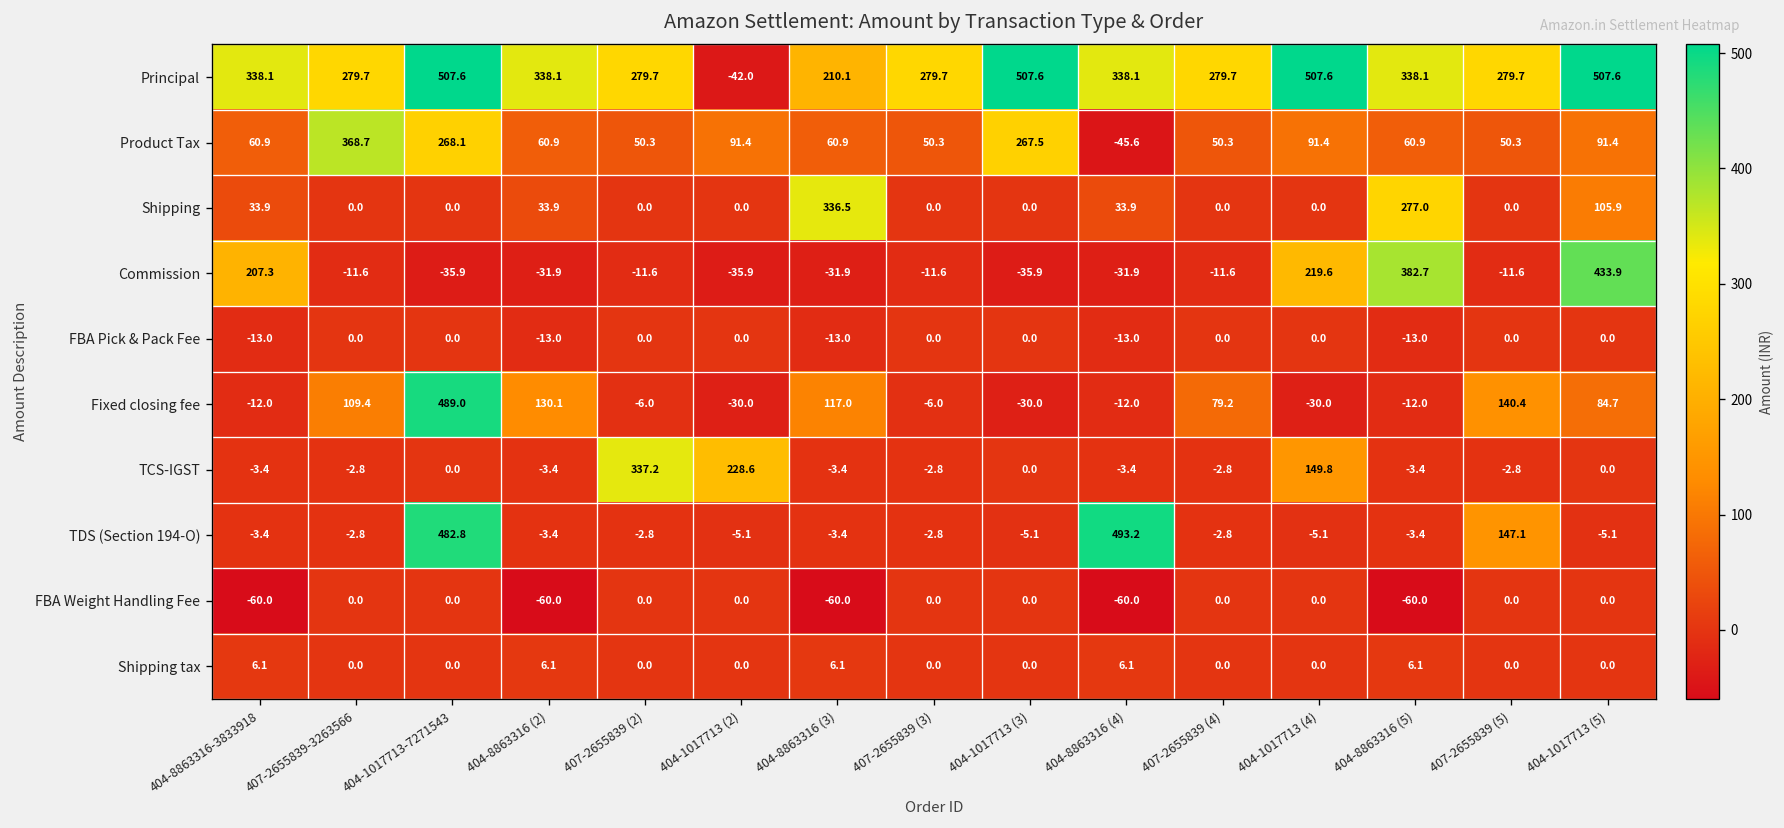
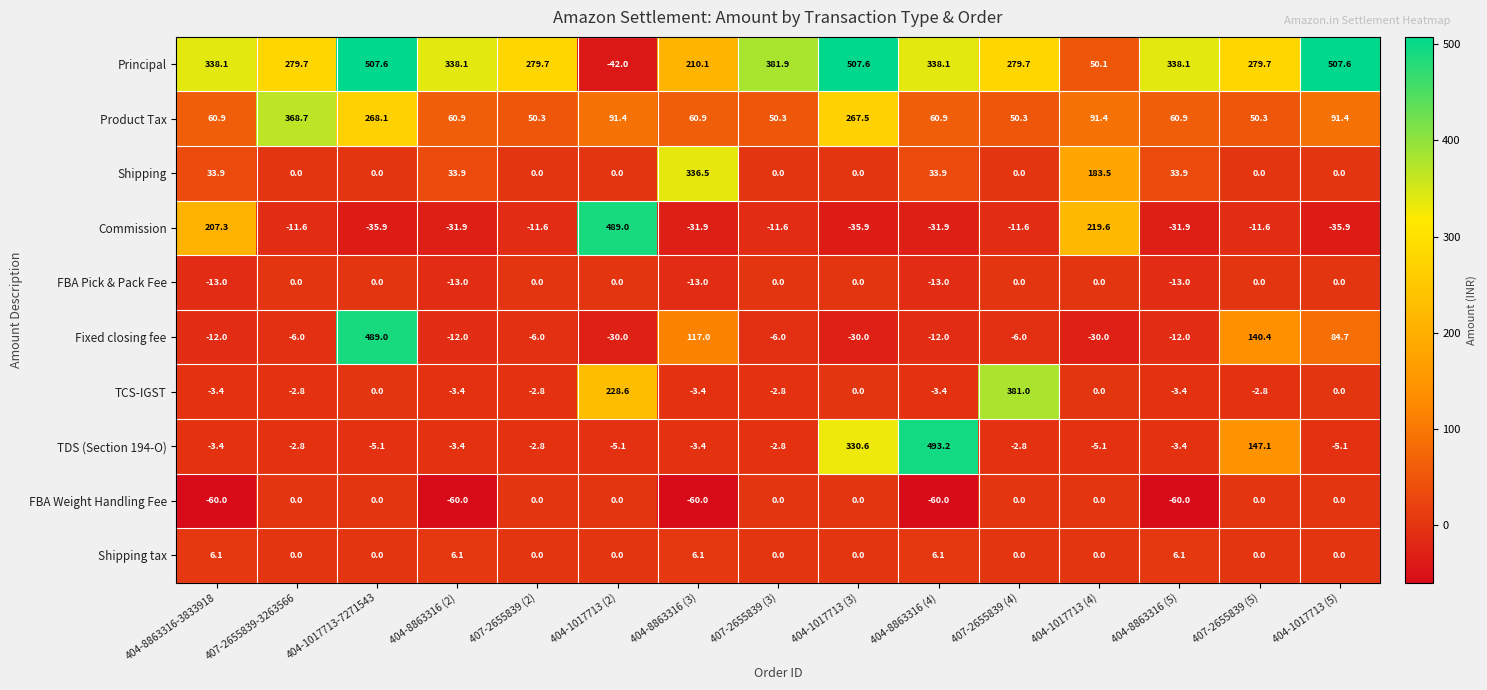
Principal, 407-2655839 (3): 279.7 -> 381.9
Principal, 404-1017713 (4): 507.6 -> 50.1
Product Tax, 404-8863316 (4): -45.6 -> 60.9
Shipping, 404-1017713 (4): 0.0 -> 183.5
Shipping, 404-8863316 (5): 277.0 -> 33.9
Shipping, 404-1017713 (5): 105.9 -> 0.0
Commission, 404-1017713 (2): -35.9 -> 489.0
Commission, 404-8863316 (5): 382.7 -> -31.9
Commission, 404-1017713 (5): 433.9 -> -35.9
Fixed closing fee, 407-2655839-3263566: 109.4 -> -6.0
Fixed closing fee, 404-8863316 (2): 130.1 -> -12.0
Fixed closing fee, 407-2655839 (4): 79.2 -> -6.0
TCS-IGST, 407-2655839 (2): 337.2 -> -2.8
TCS-IGST, 407-2655839 (4): -2.8 -> 381.0
TCS-IGST, 404-1017713 (4): 149.8 -> 0.0
TDS (Section 194-O), 404-1017713-7271543: 482.8 -> -5.1
TDS (Section 194-O), 404-1017713 (3): -5.1 -> 330.6
